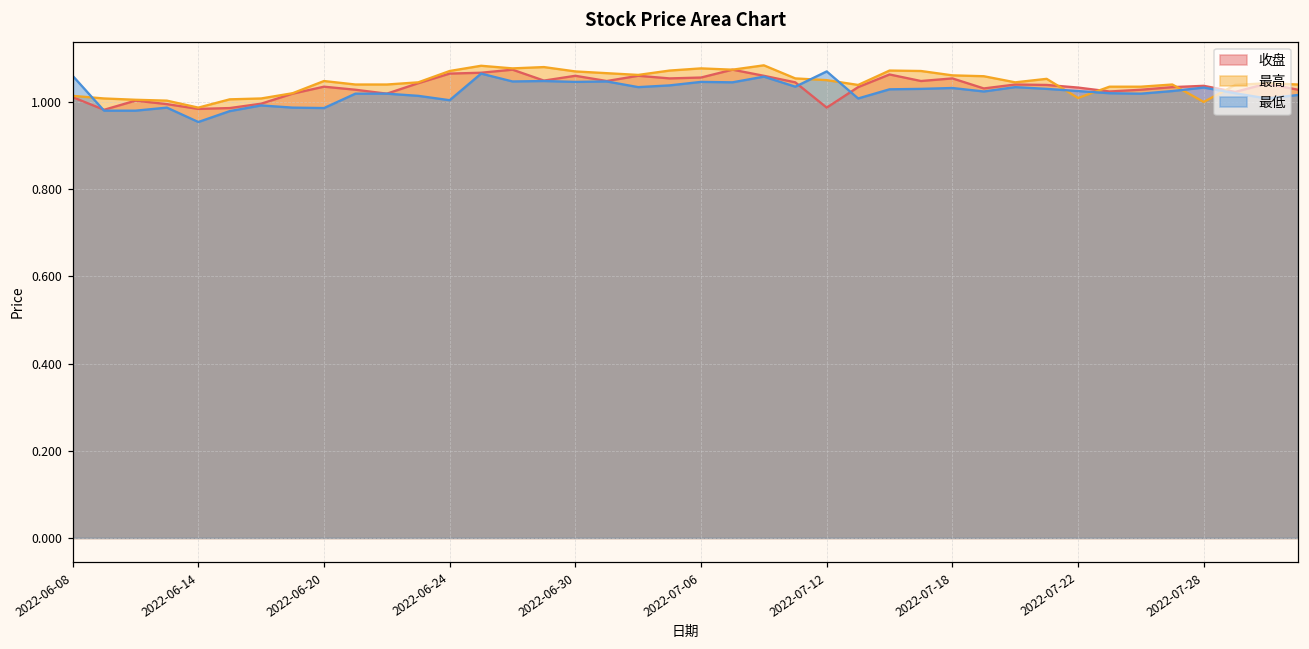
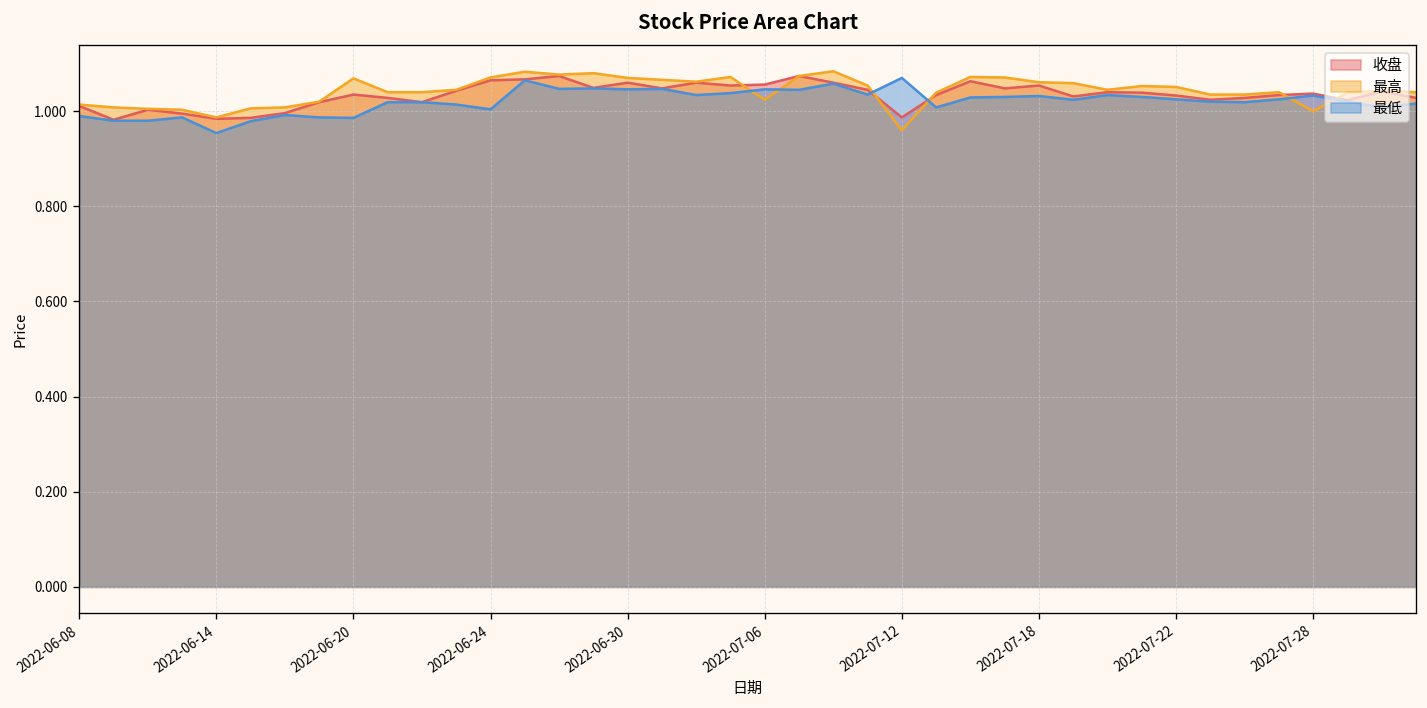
最低, 2022-06-08: 1.06 -> 0.99
最高, 2022-06-20: 1.05 -> 1.07
最高, 2022-07-06: 1.08 -> 1.02
最高, 2022-07-12: 1.05 -> 0.96
最高, 2022-07-22: 1.01 -> 1.05
